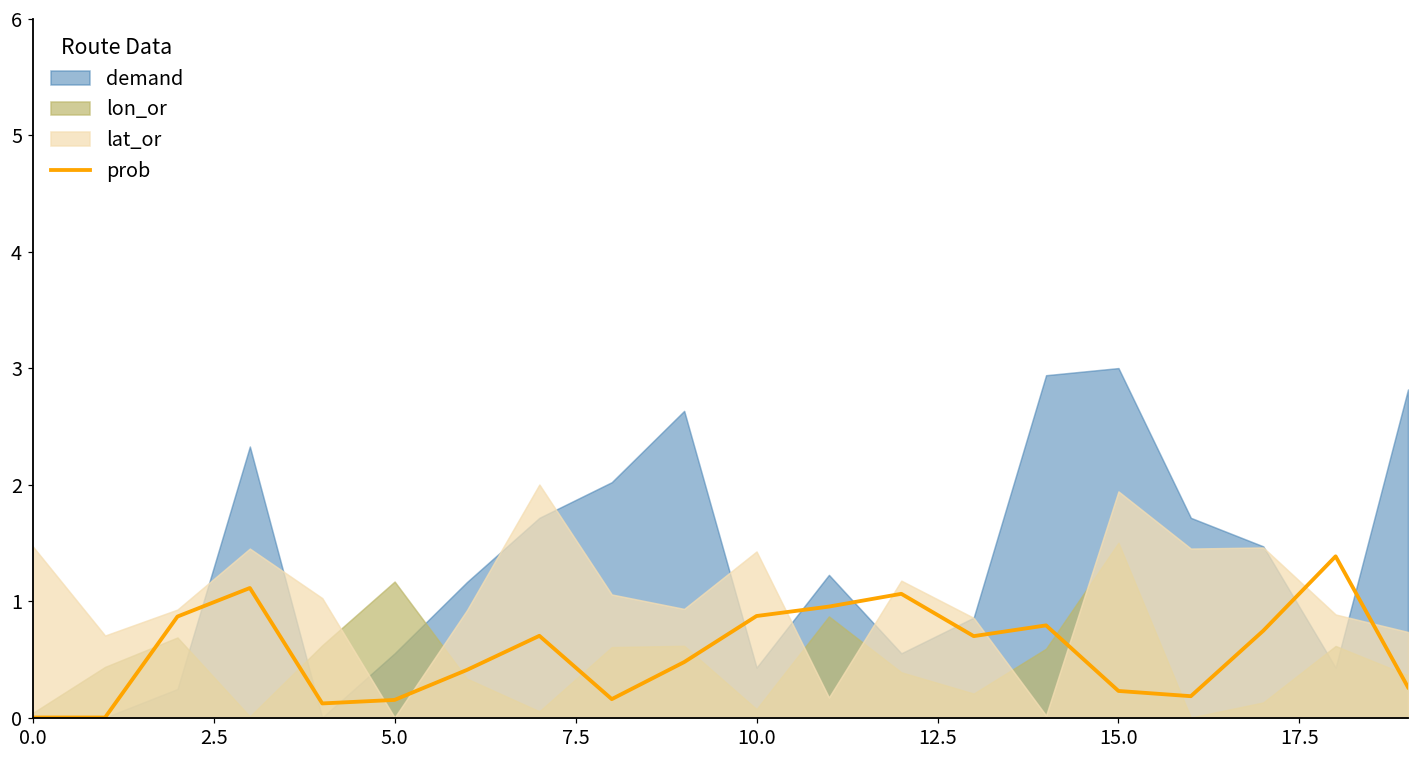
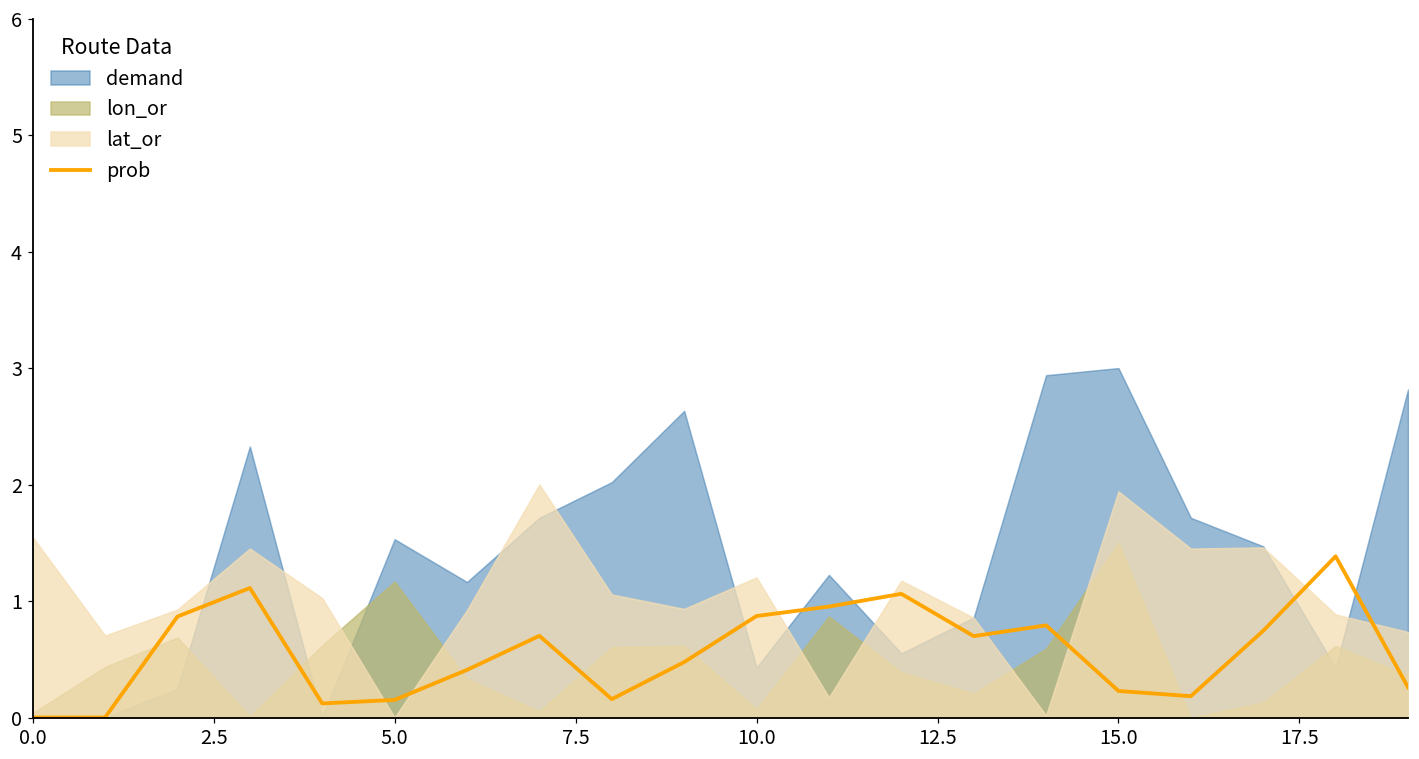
lat_or, 0.0: 1.47 -> 1.55
demand, 5.0: 0.55 -> 1.53
lat_or, 10.0: 1.43 -> 1.20
